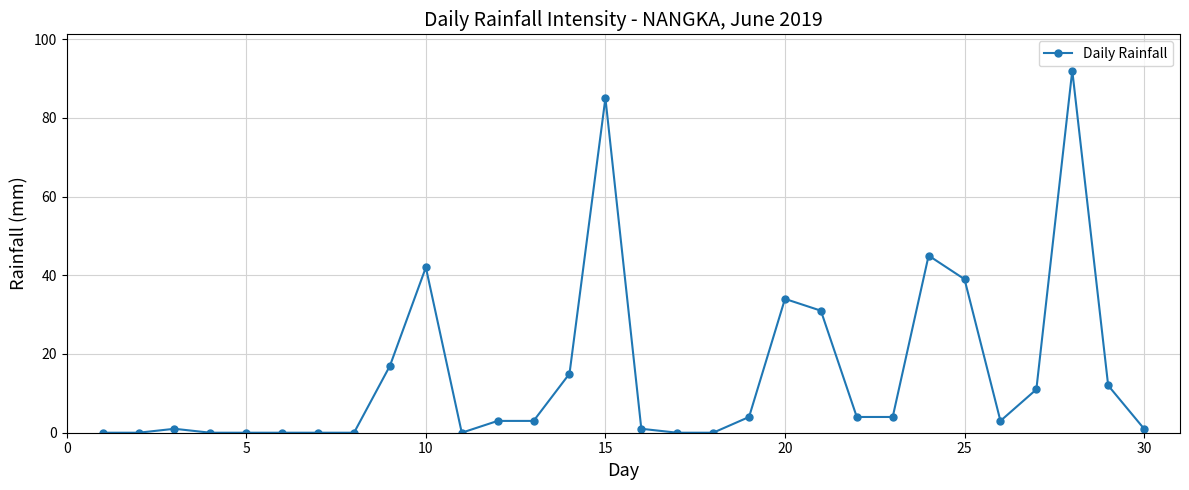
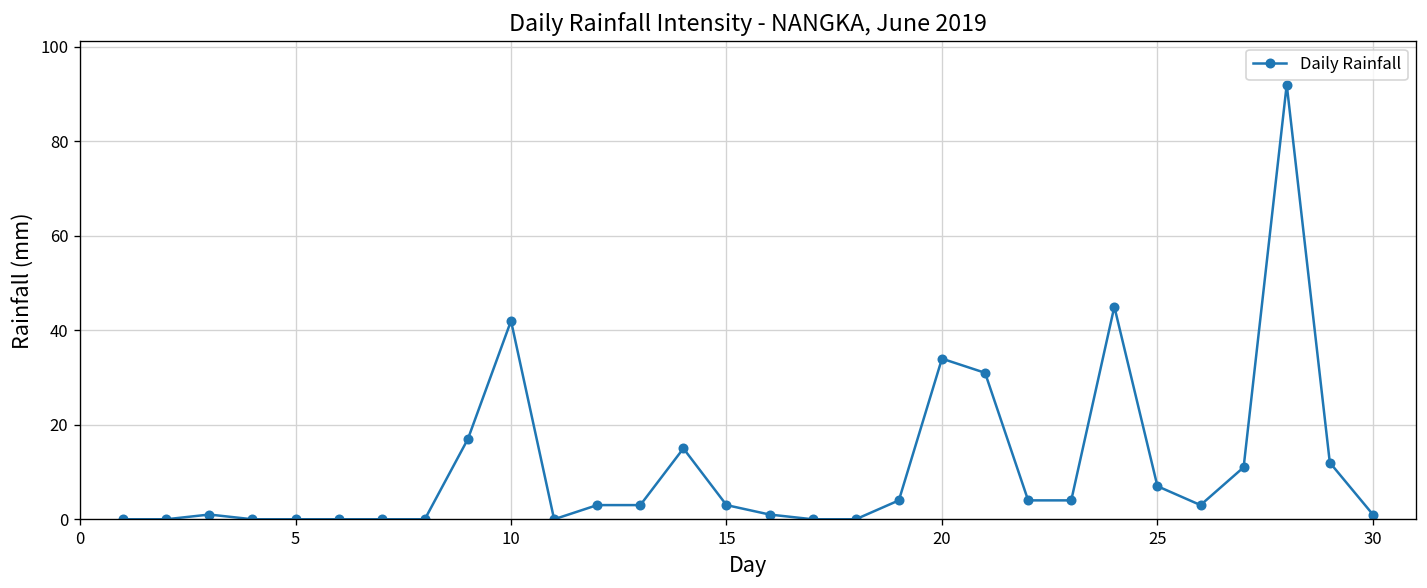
15: 85 -> 3
25: 39 -> 7
